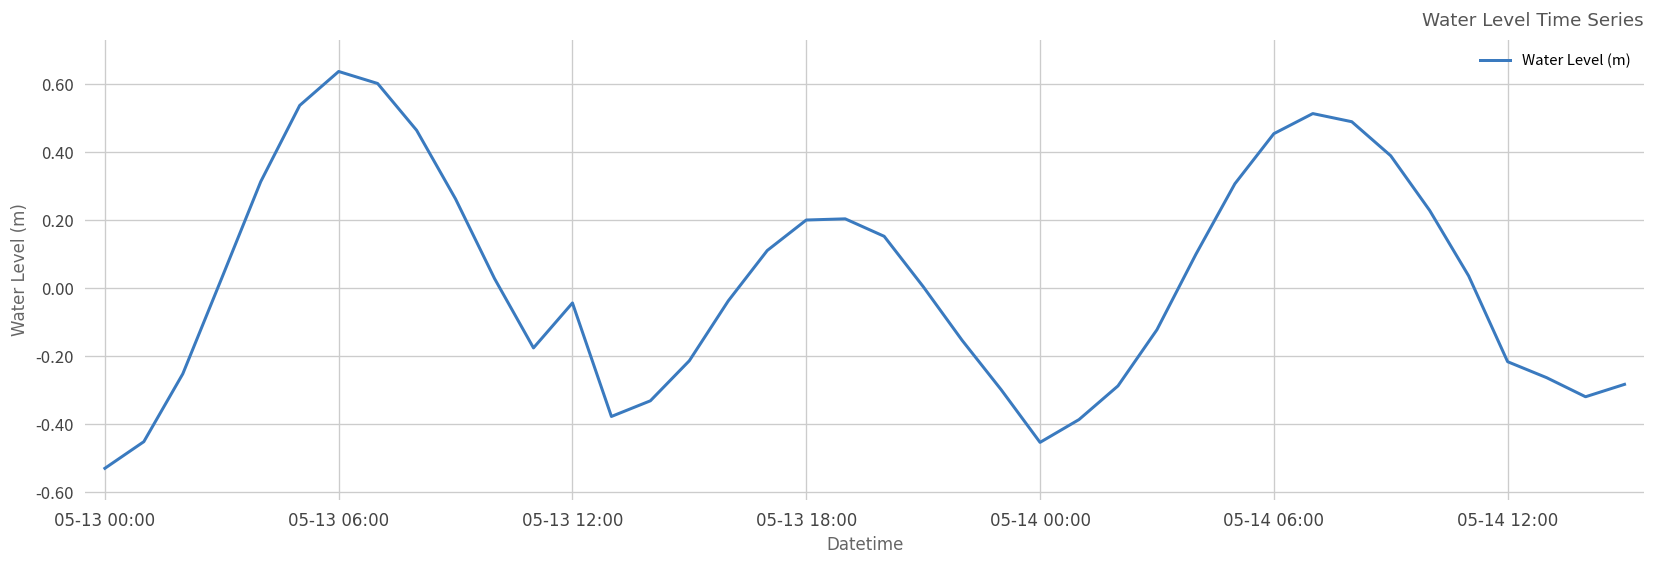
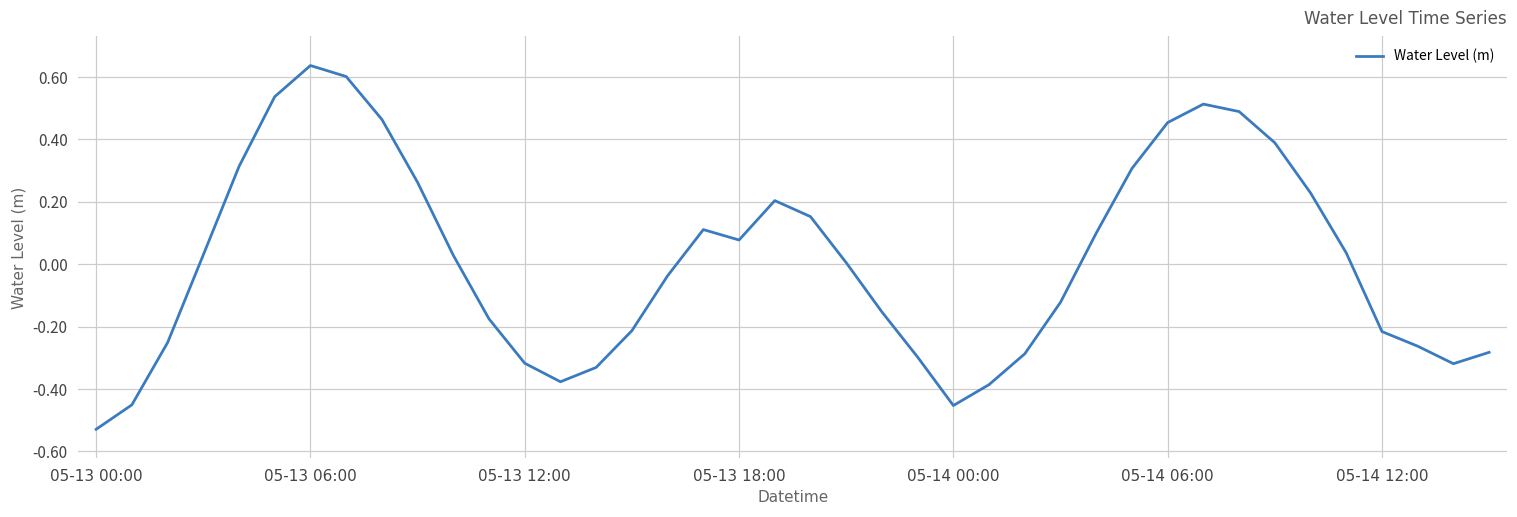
05-13 12:00: -0.04 -> -0.32
05-13 18:00: 0.20 -> 0.08
